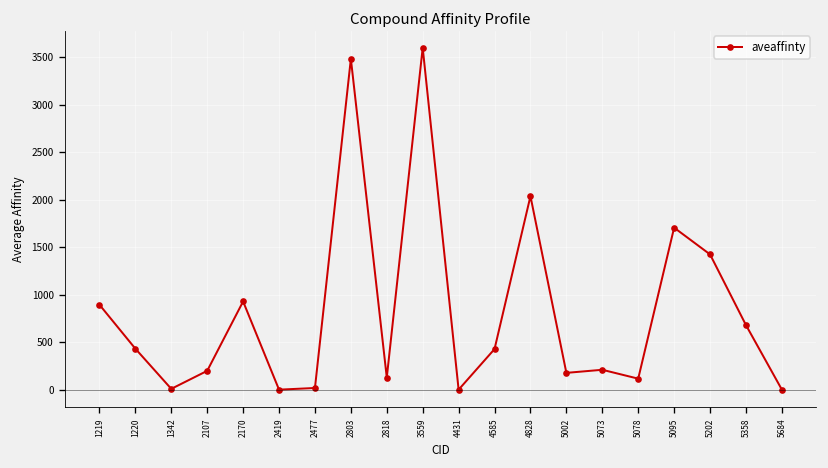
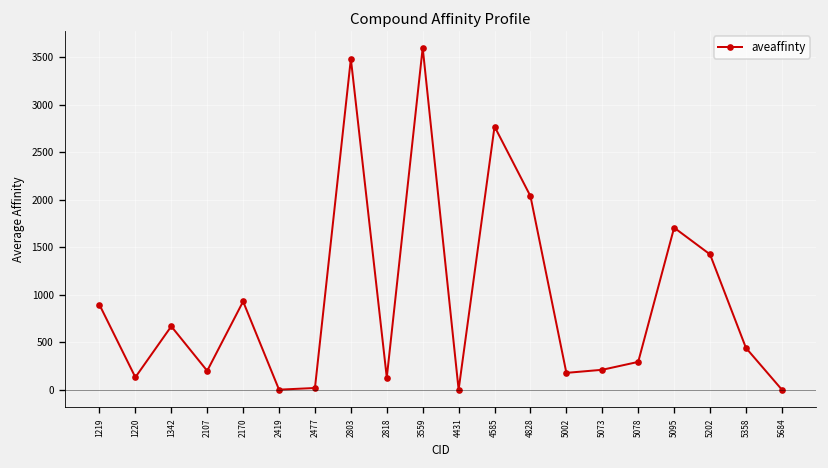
1220: 400 -> 100
1342: 0 -> 700
4585: 400 -> 2800
5078: 100 -> 300
5358: 700 -> 400
